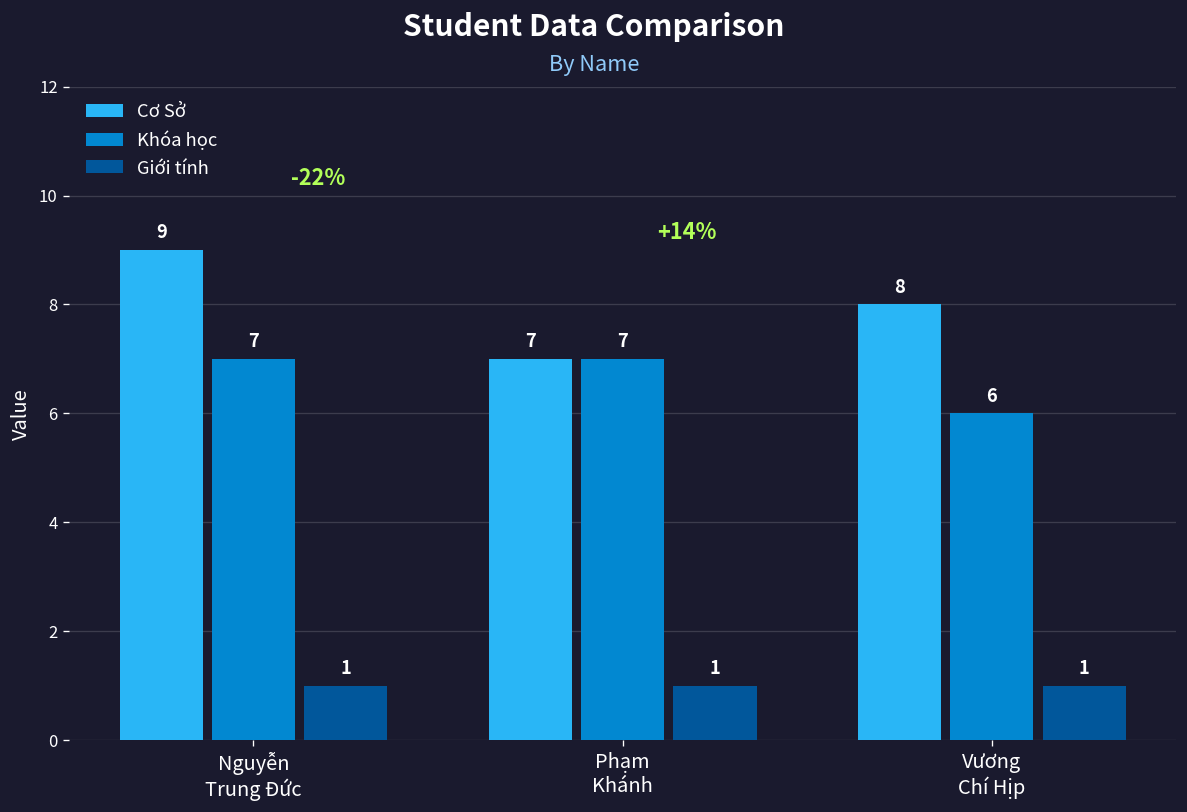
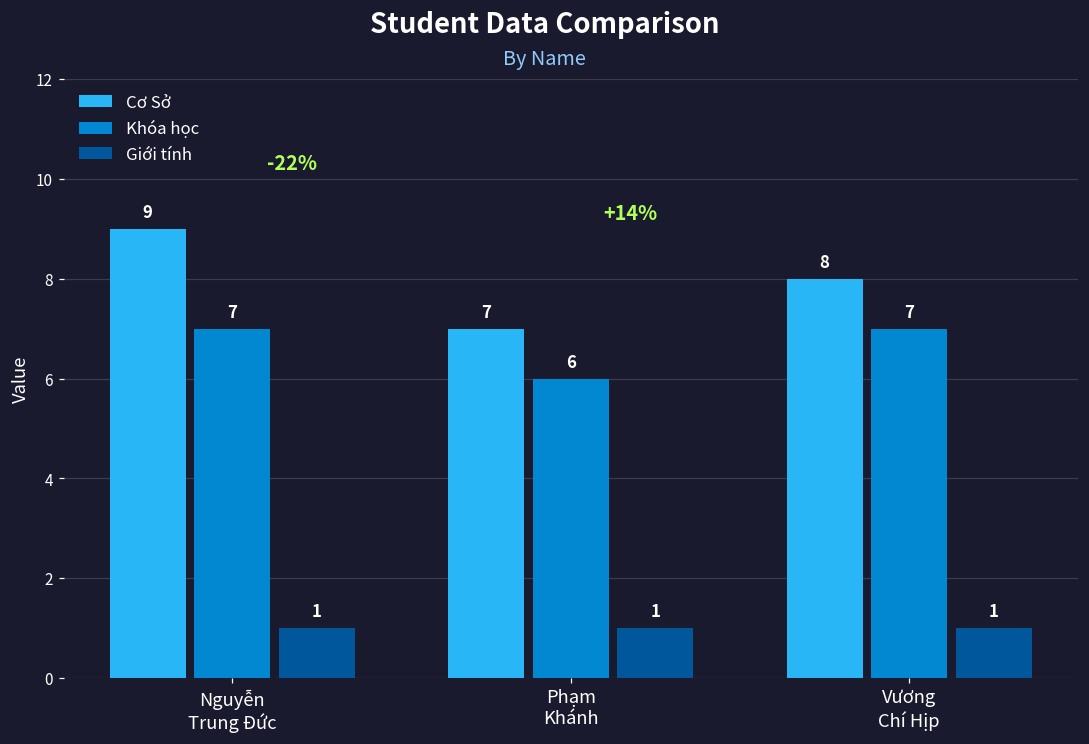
Khóa học, Phạm Khánh: 7 -> 6
Khóa học, Vương Chí Hịp: 6 -> 7
